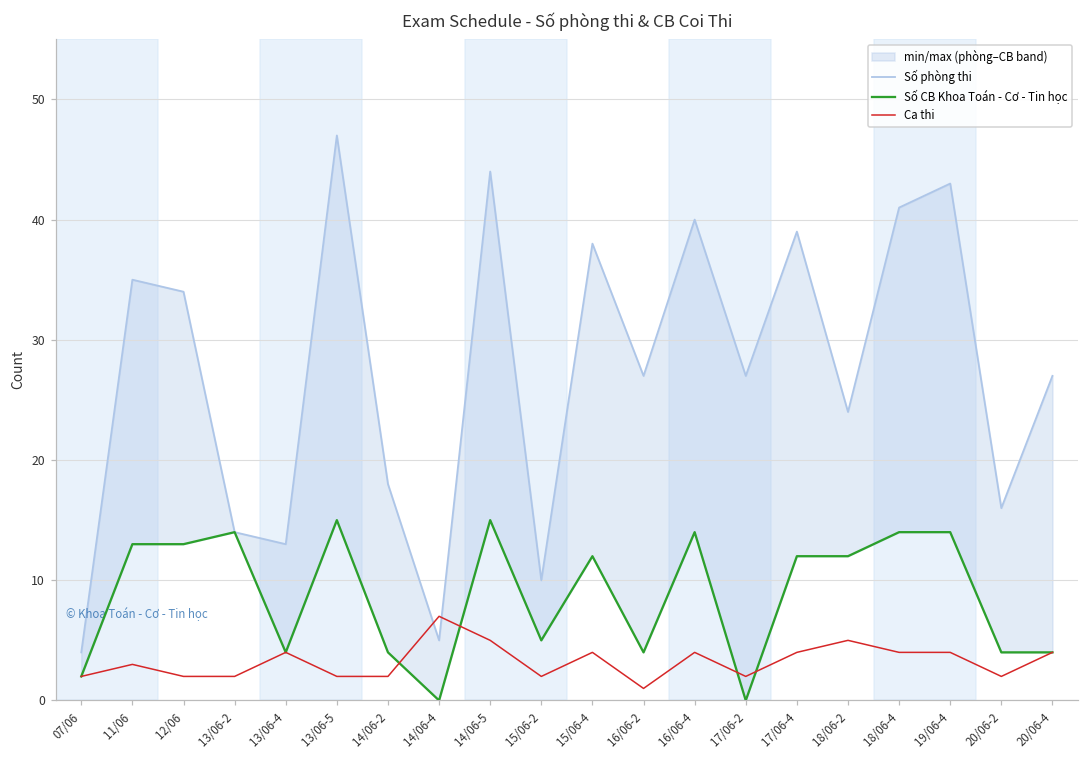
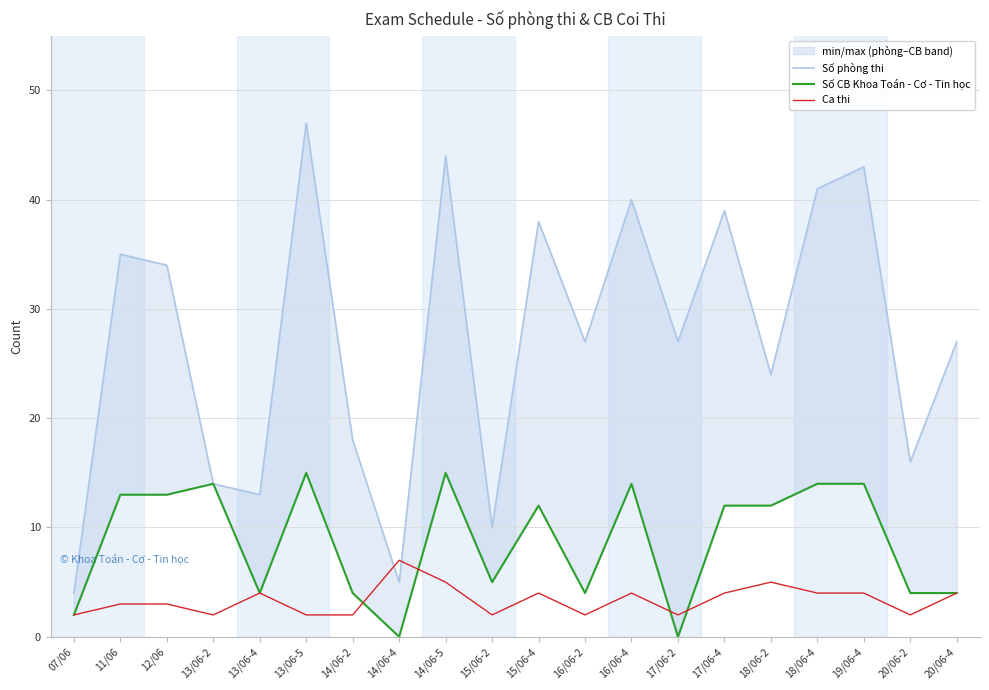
Ca thi, 12/06: 2 -> 3
Ca thi, 16/06-2: 1 -> 2
